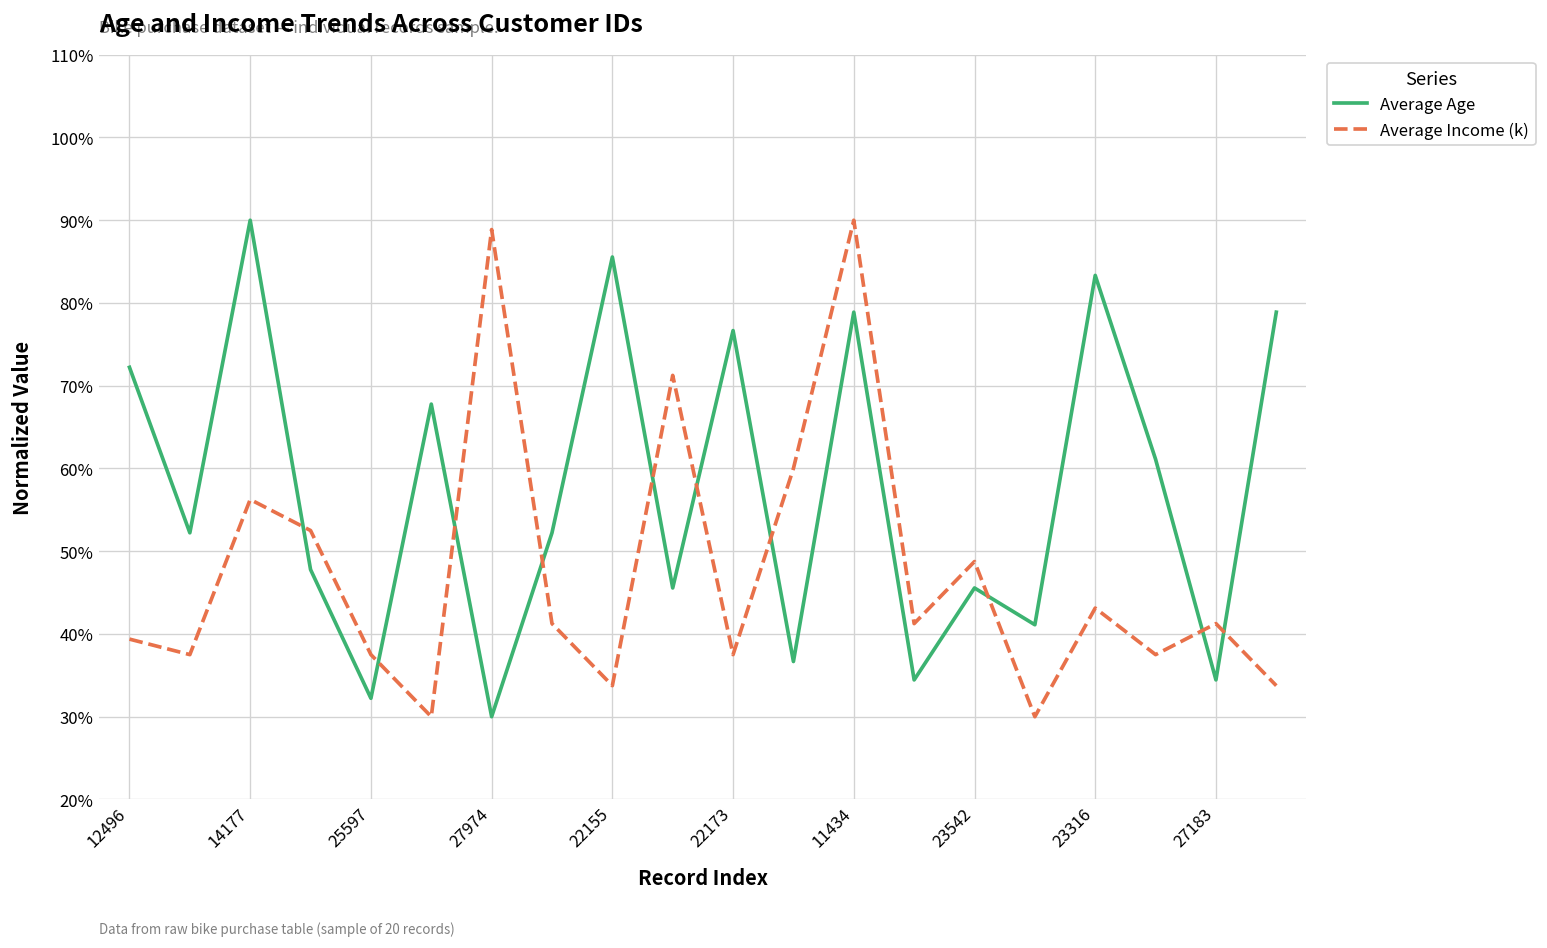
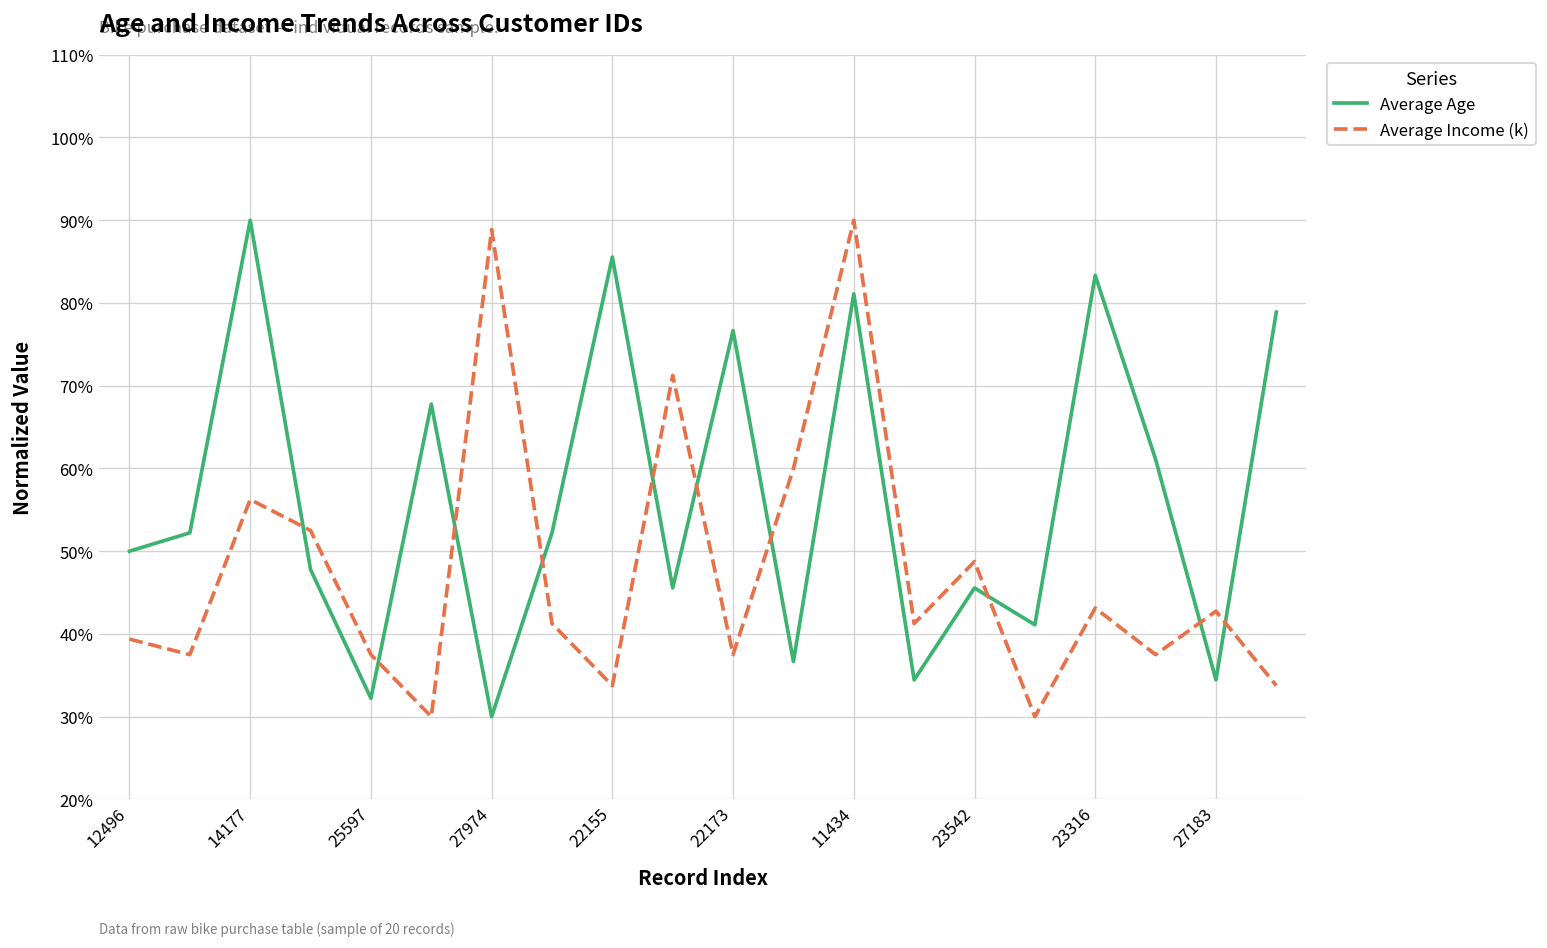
Average Age, 12496: 72% -> 50%
Average Age, 11434: 79% -> 81%
Average Income (k), 27183: 41% -> 43%
